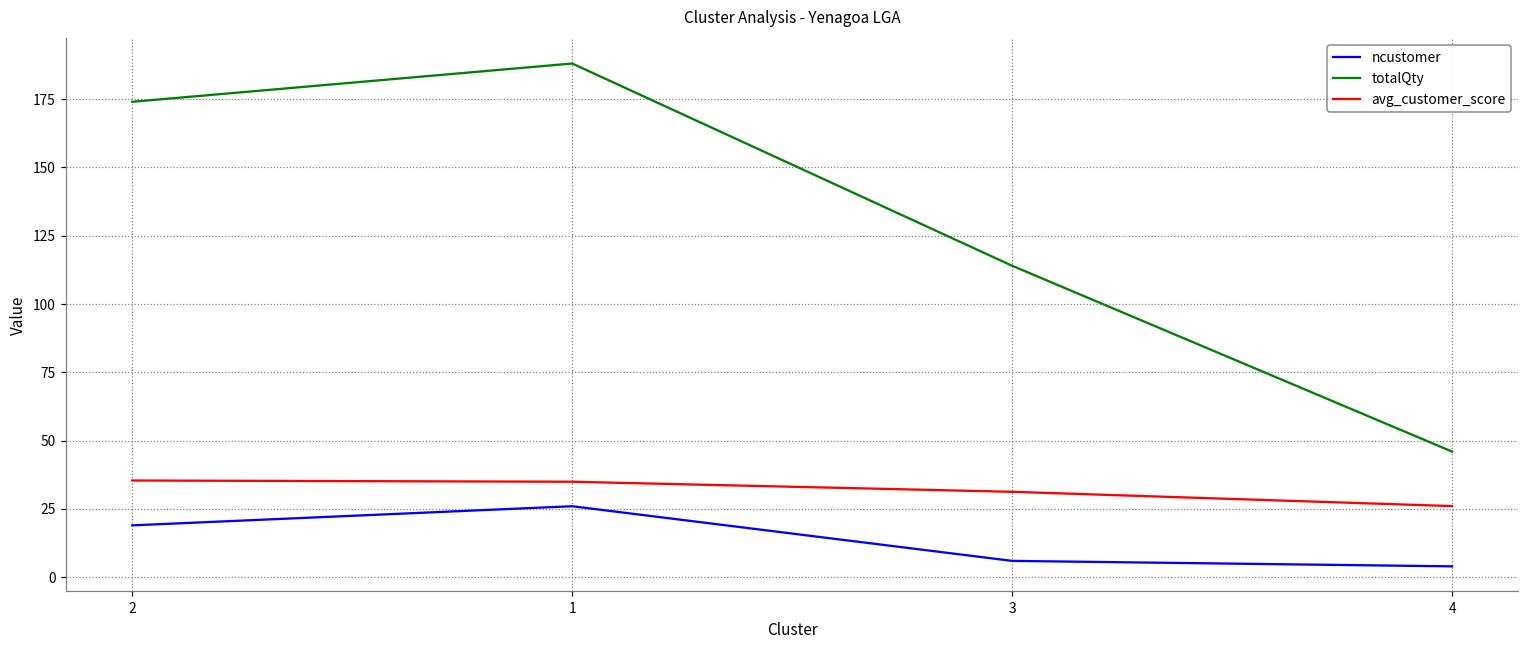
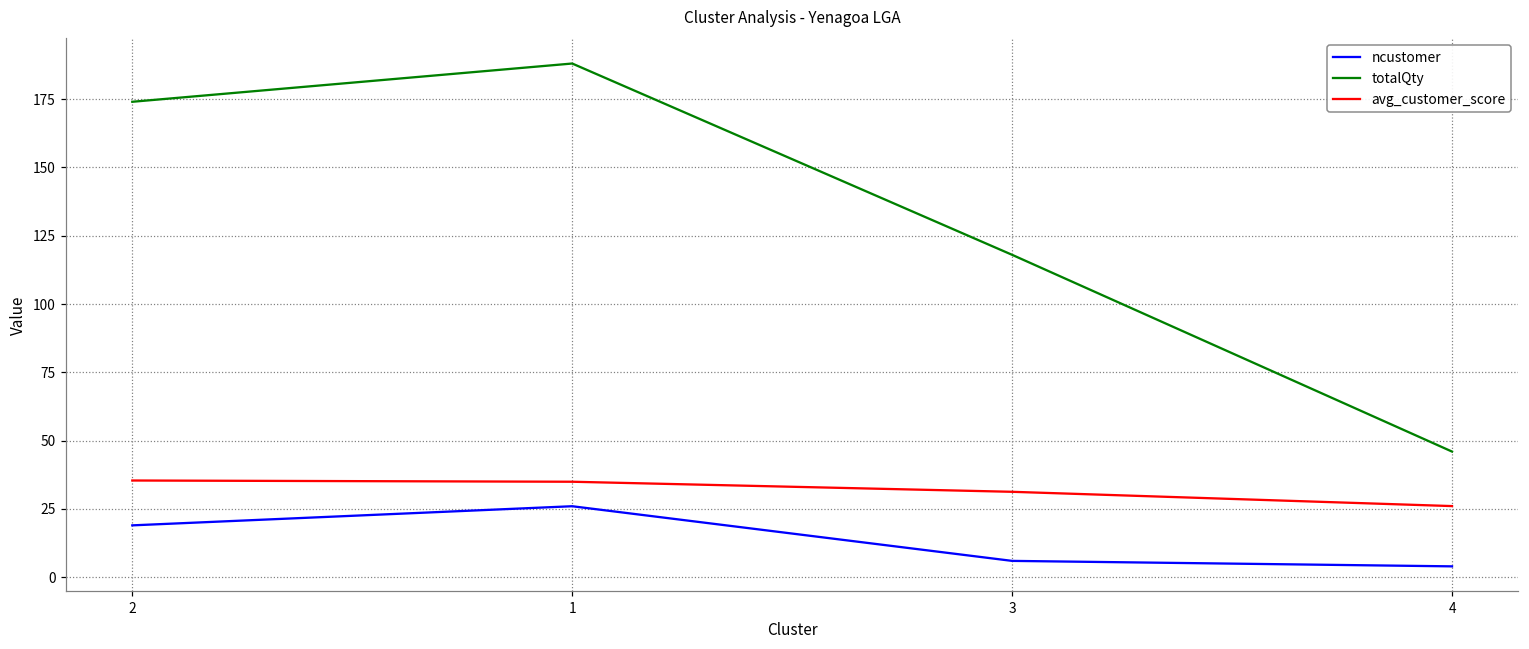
totalQty, 3: 114 -> 118
